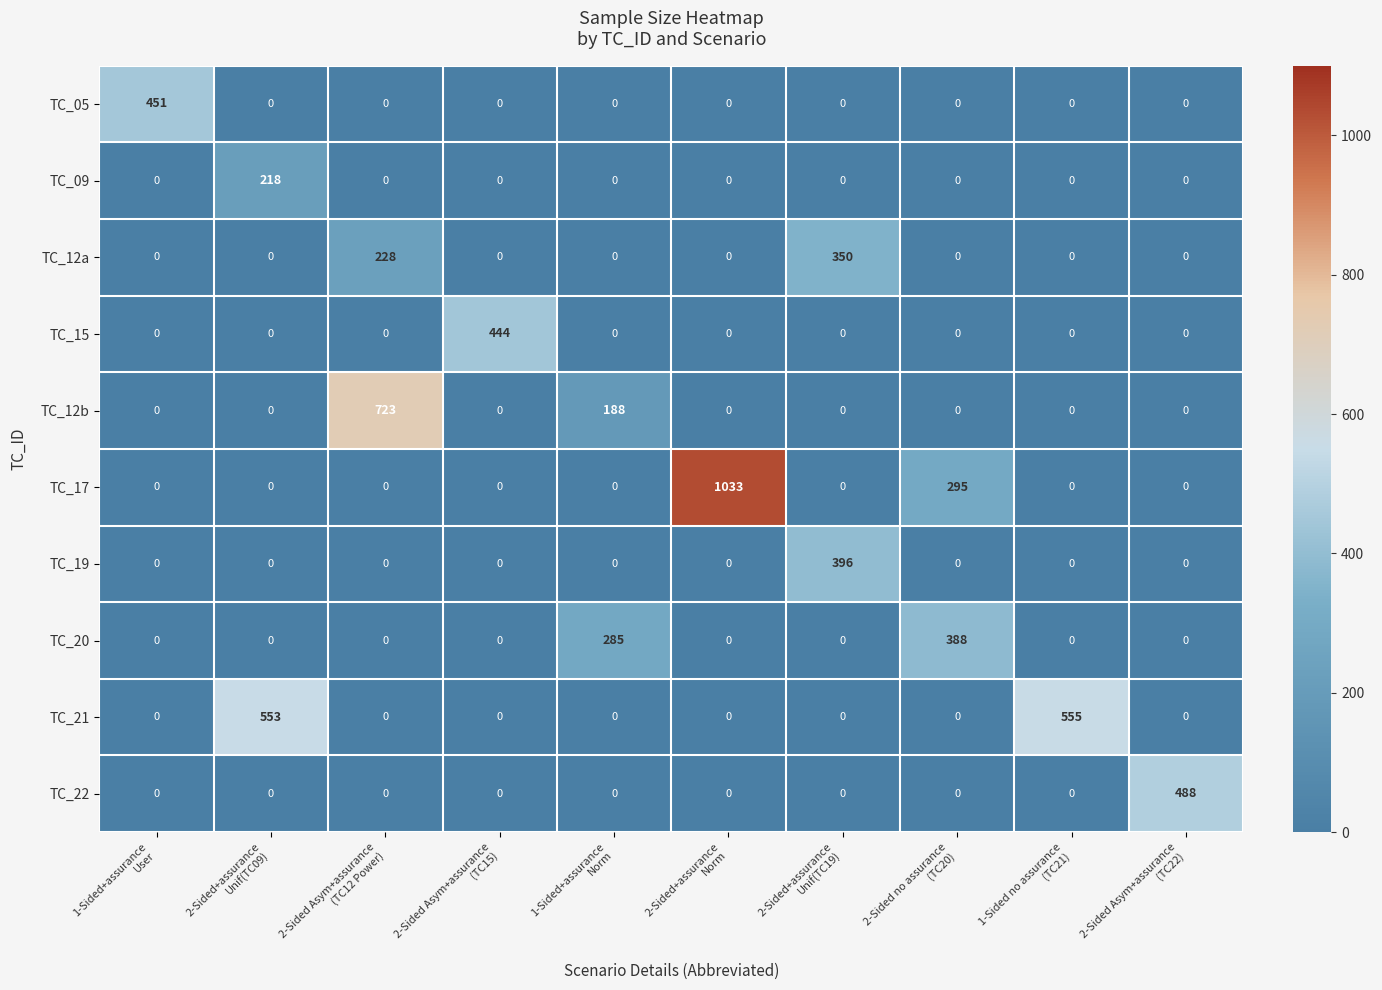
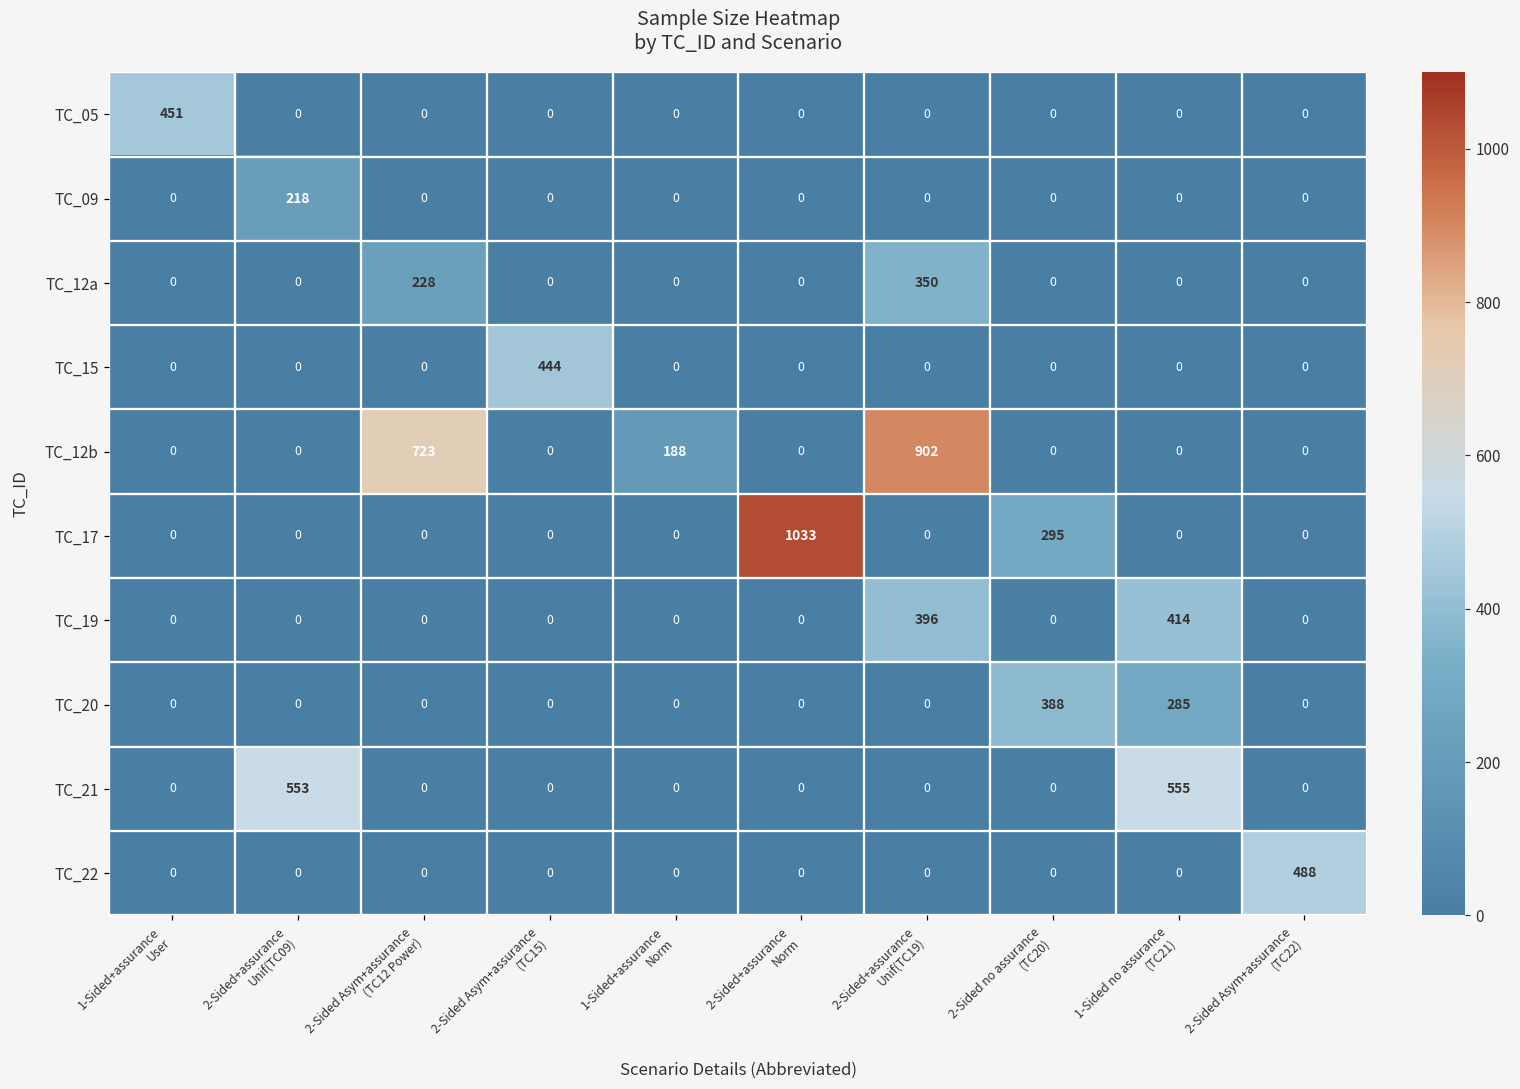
TC_12b, 2-Sided+assurance Unif(TC19): 0 -> 902
TC_19, 1-Sided no assurance (TC21): 0 -> 414
TC_20, 1-Sided+assurance Norm: 285 -> 0
TC_20, 1-Sided no assurance (TC21): 0 -> 285
